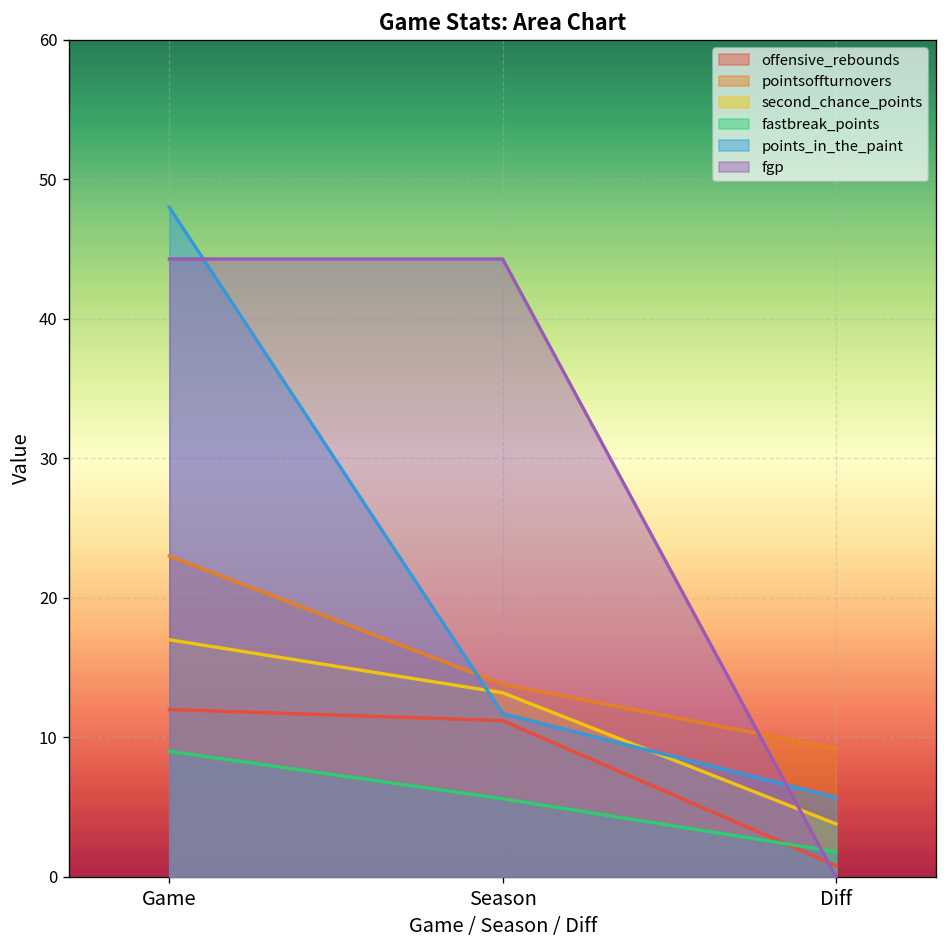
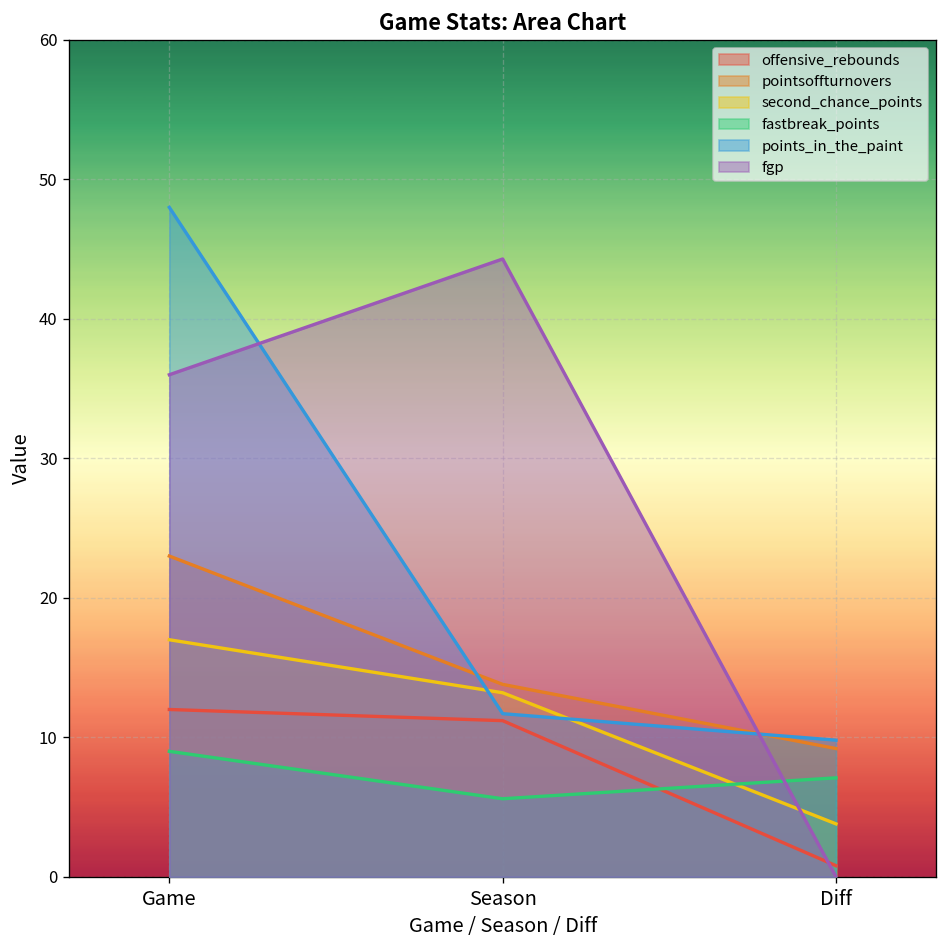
fgp, Game: 44.3 -> 36.0
fastbreak_points, Diff: 1.8 -> 7.1
points_in_the_paint, Diff: 5.7 -> 9.8
